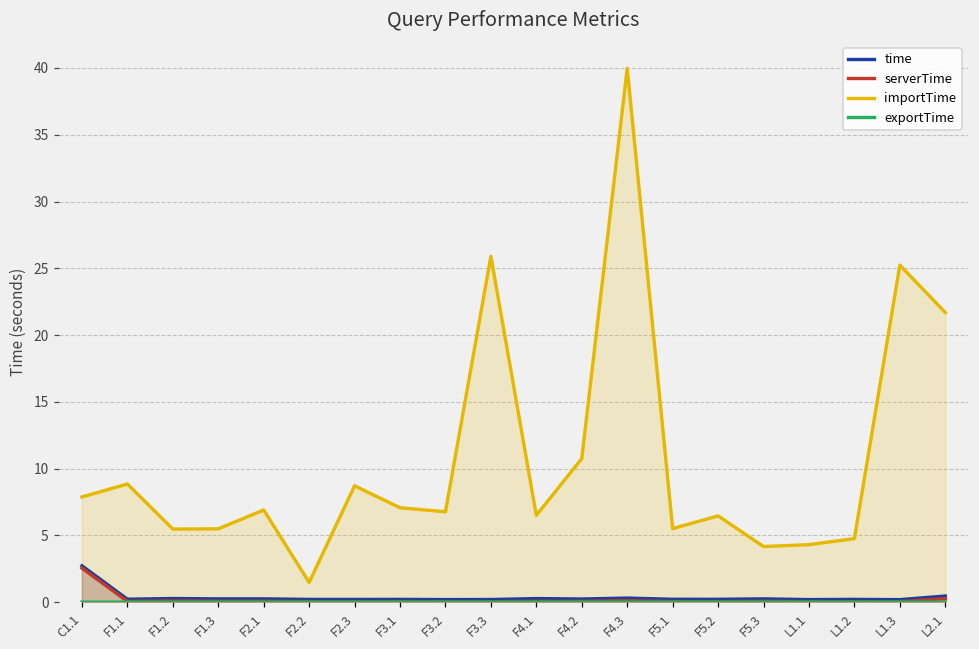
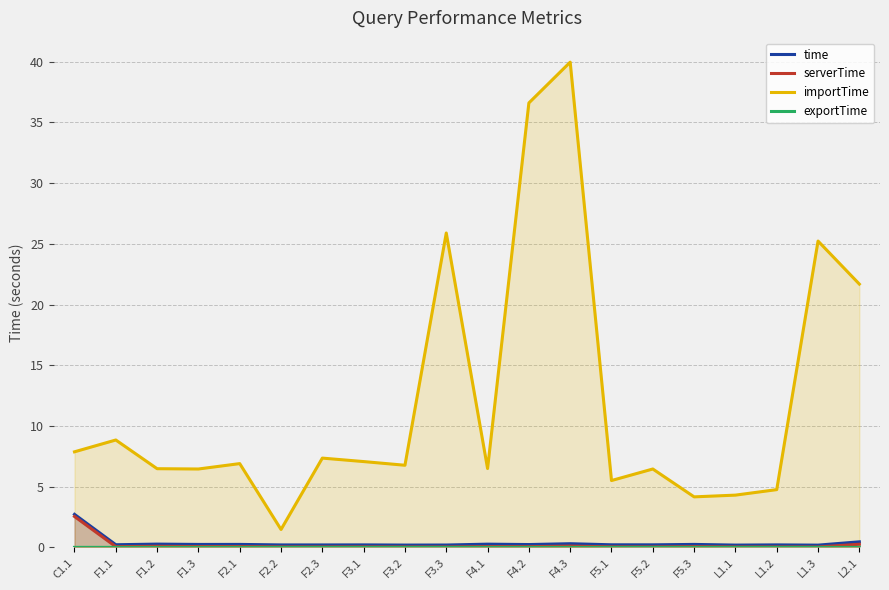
importTime, F1.2: 5.5 -> 6.5
importTime, F1.3: 5.5 -> 6.5
importTime, F2.3: 8.7 -> 7.4
importTime, F4.2: 10.8 -> 36.6
